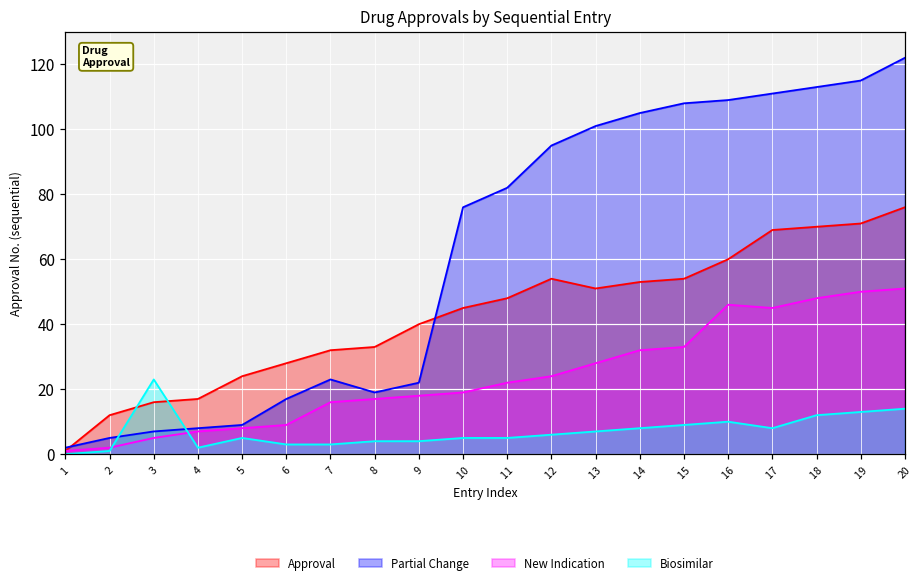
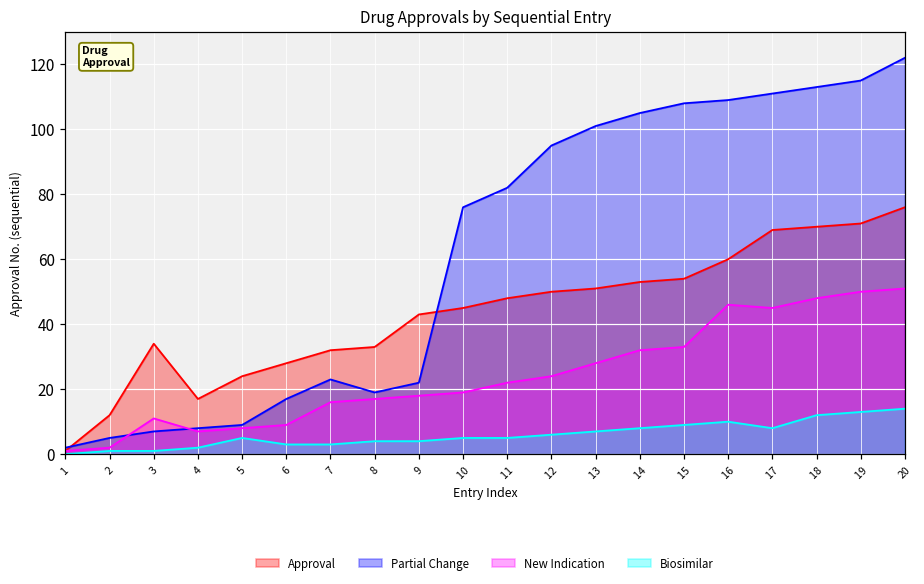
Approval, 3: 16 -> 34
New Indication, 3: 5 -> 11
Biosimilar, 3: 23 -> 1
Approval, 9: 40 -> 43
Approval, 12: 54 -> 50
